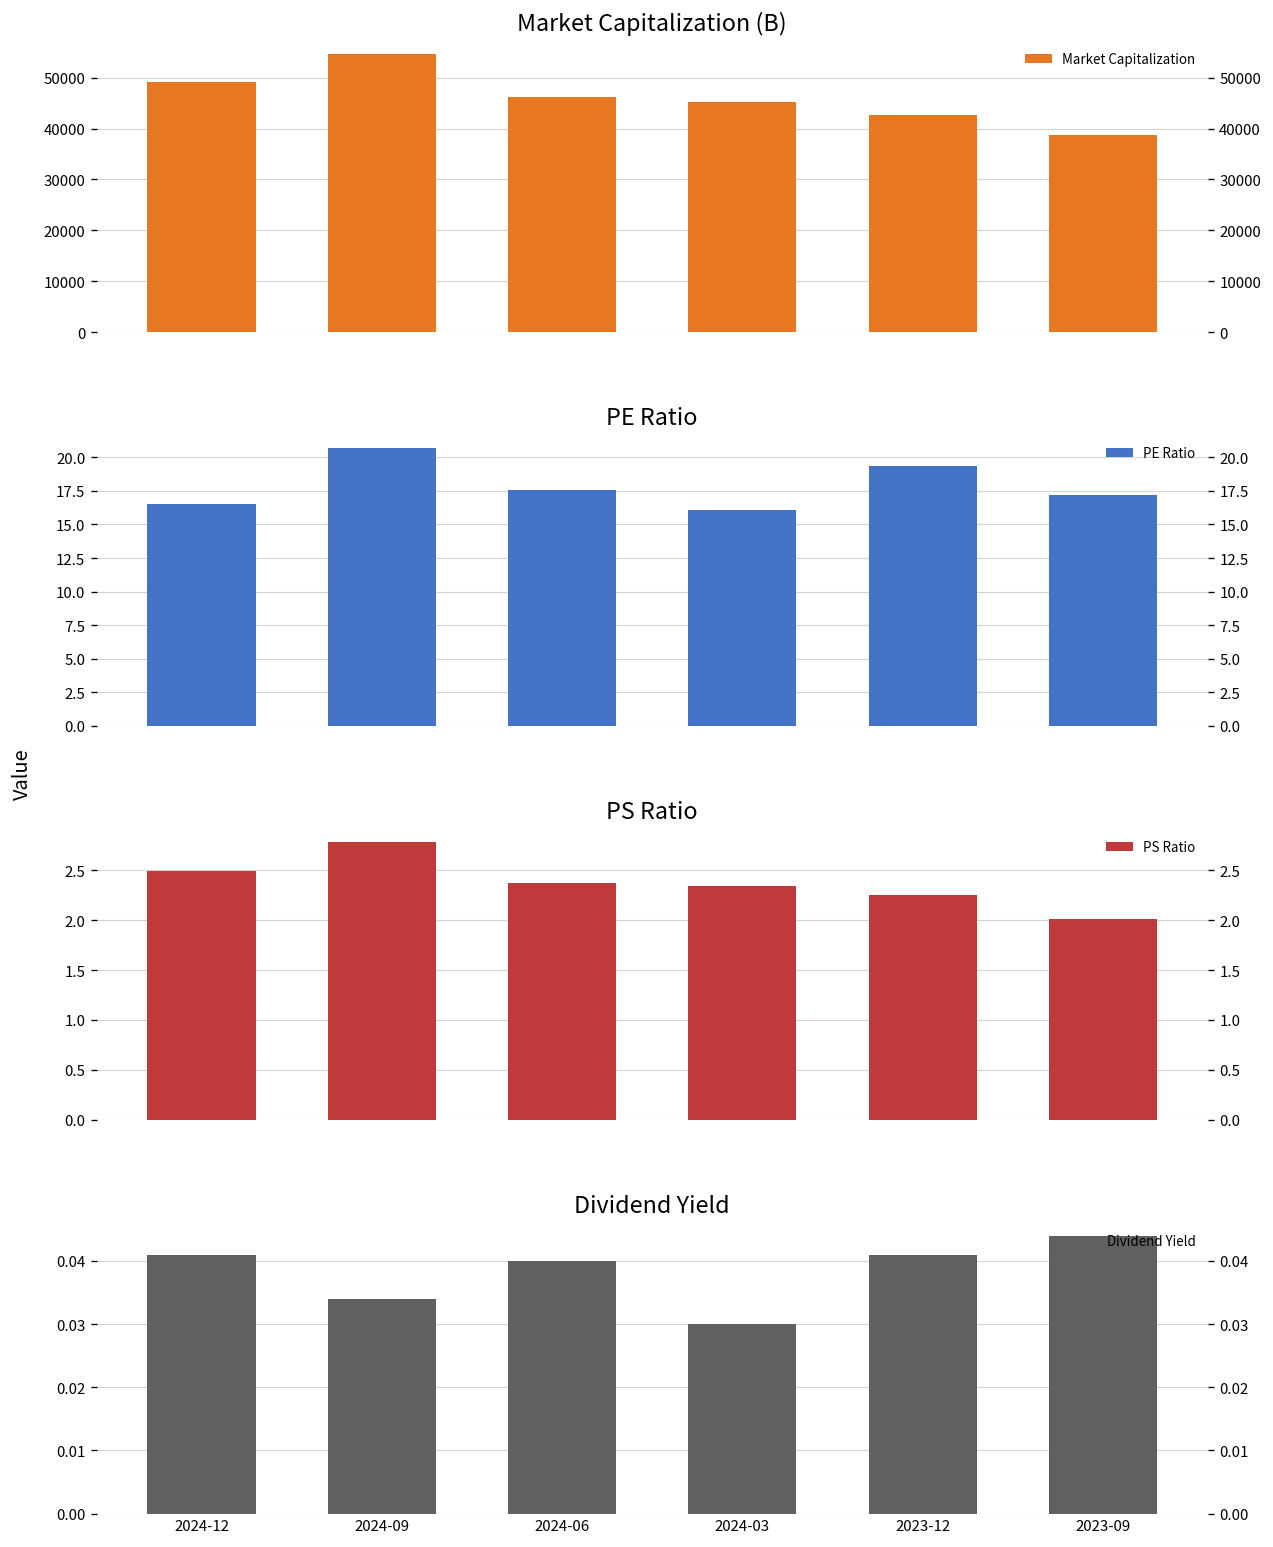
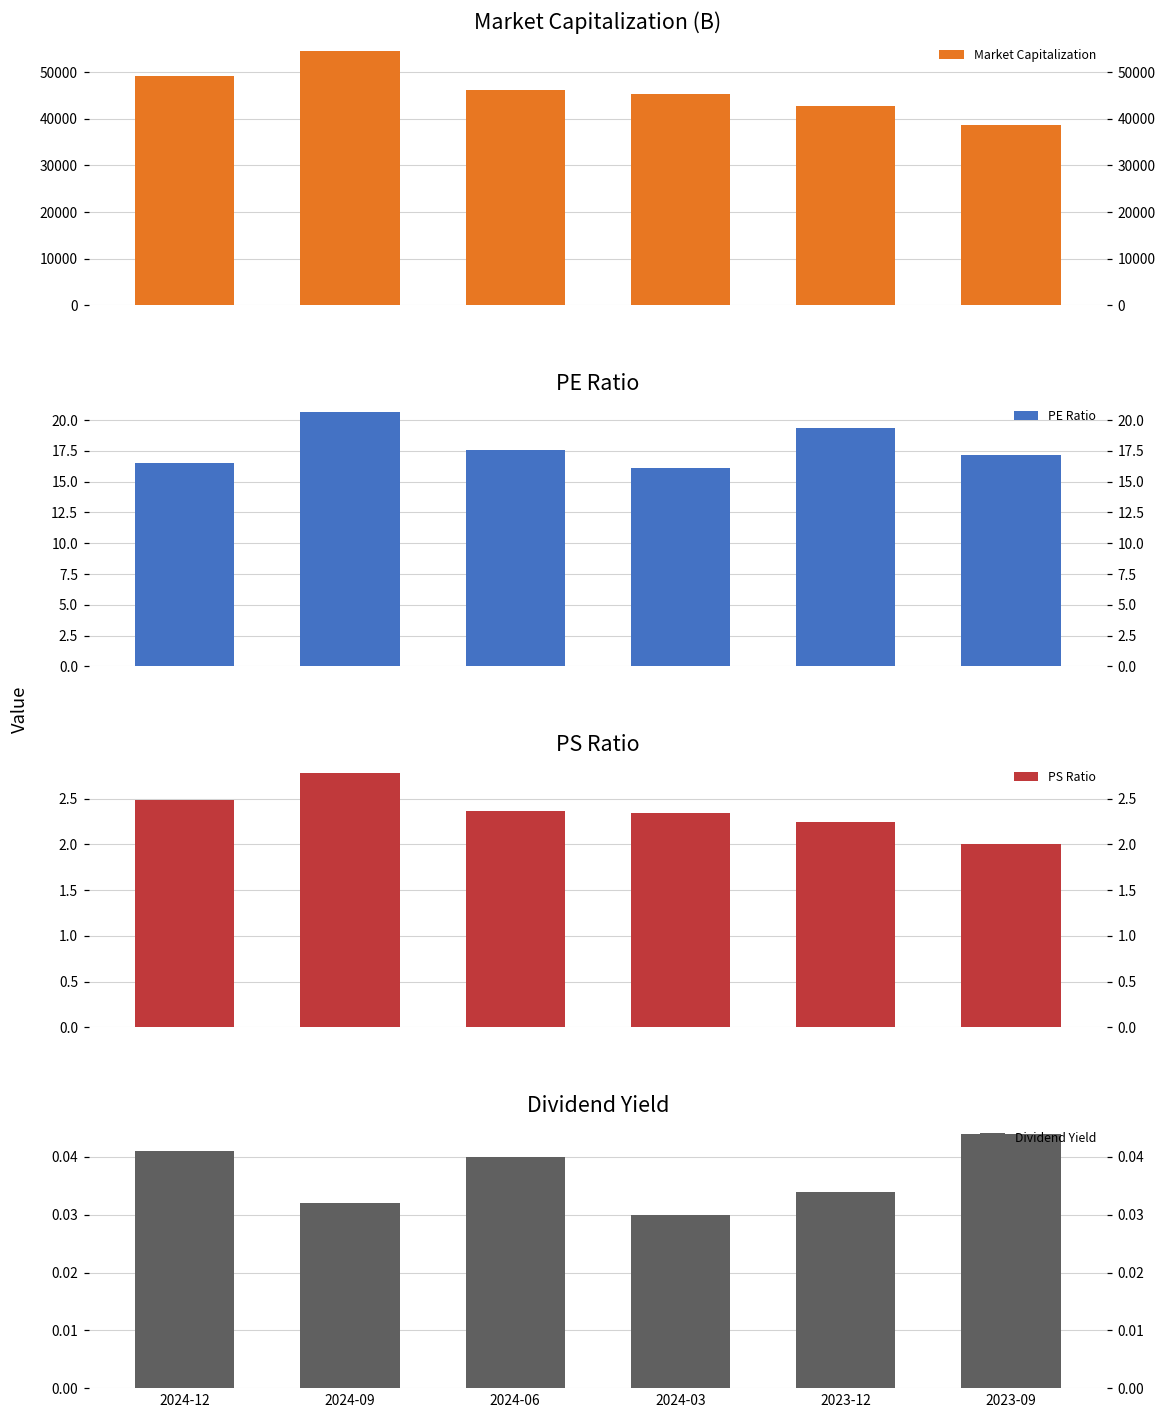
Dividend Yield, 2024-09: 0.034 -> 0.032
Dividend Yield, 2023-12: 0.041 -> 0.034
